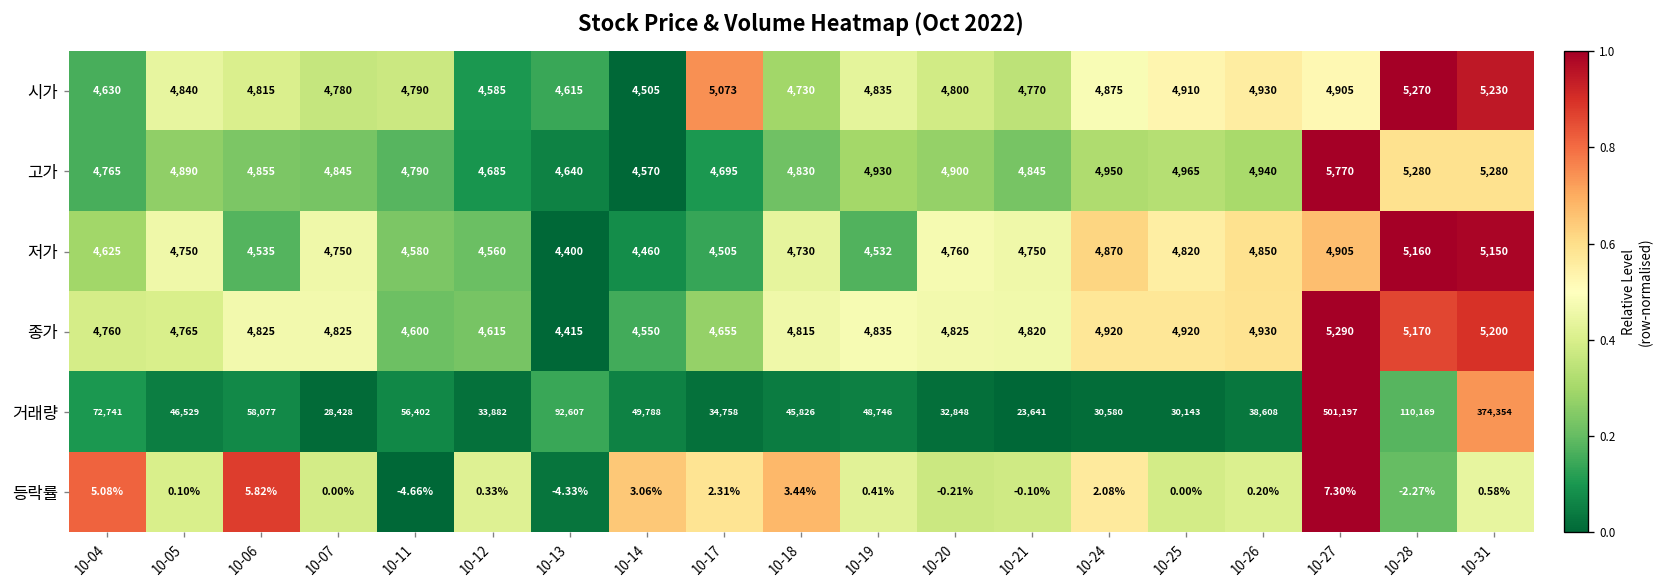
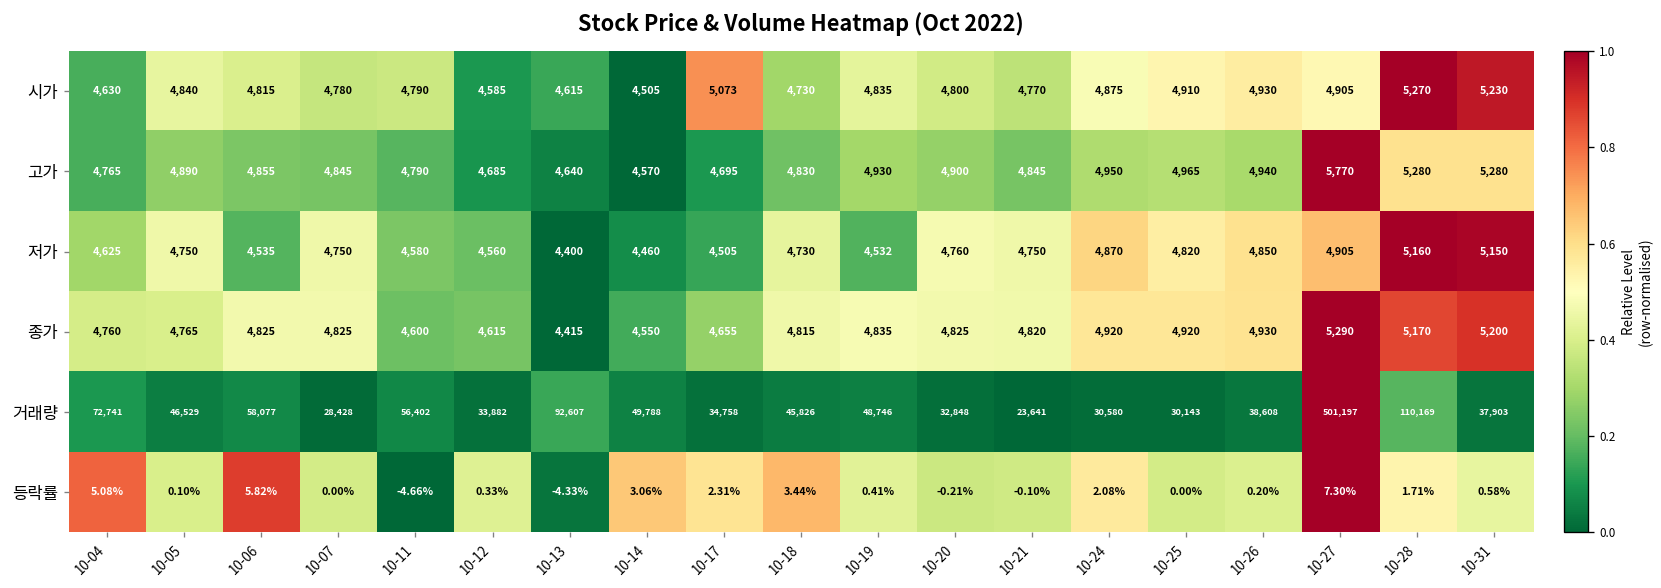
거래량, 10-31: 374,354 -> 37,903
등락률, 10-28: -2.27% -> 1.71%
